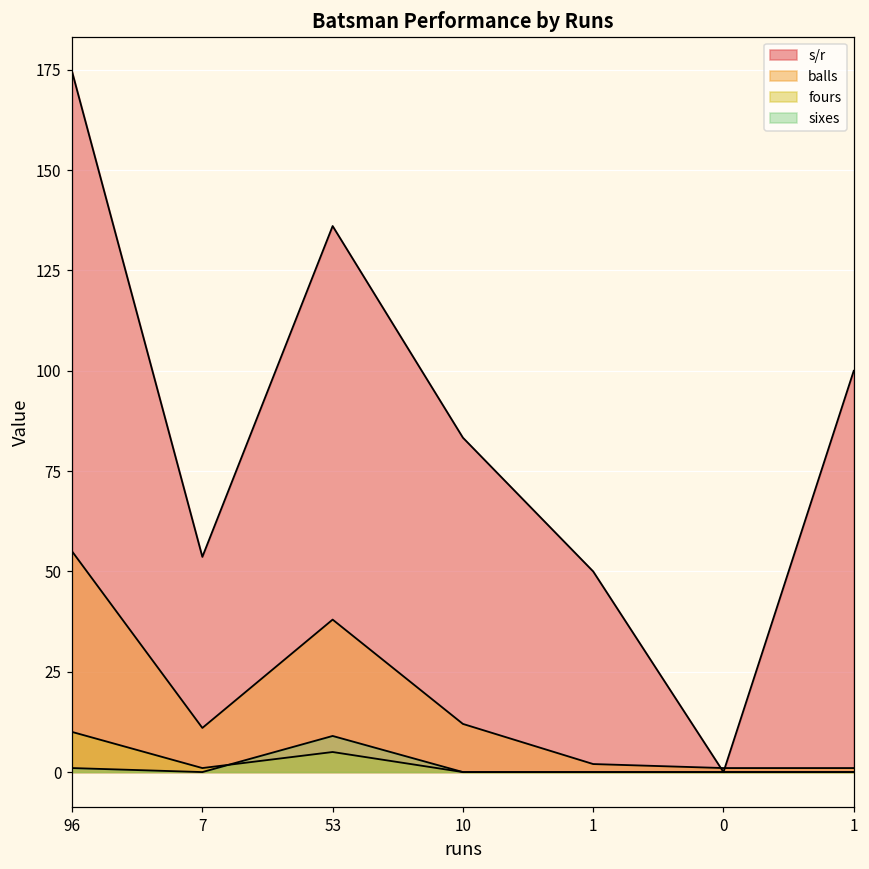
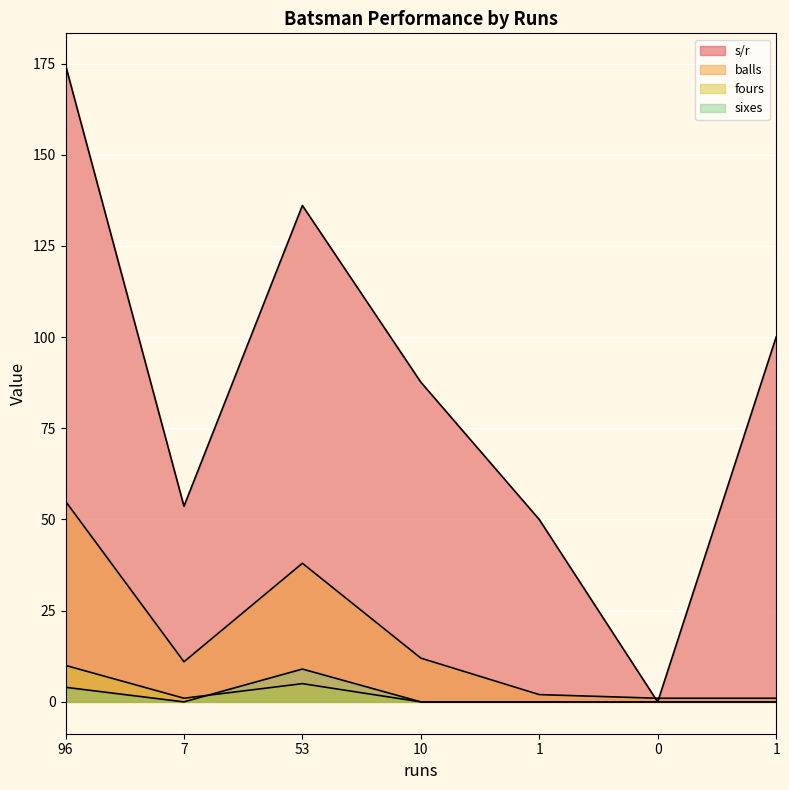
sixes, 96: 1 -> 4
s/r, 10: 83 -> 88
